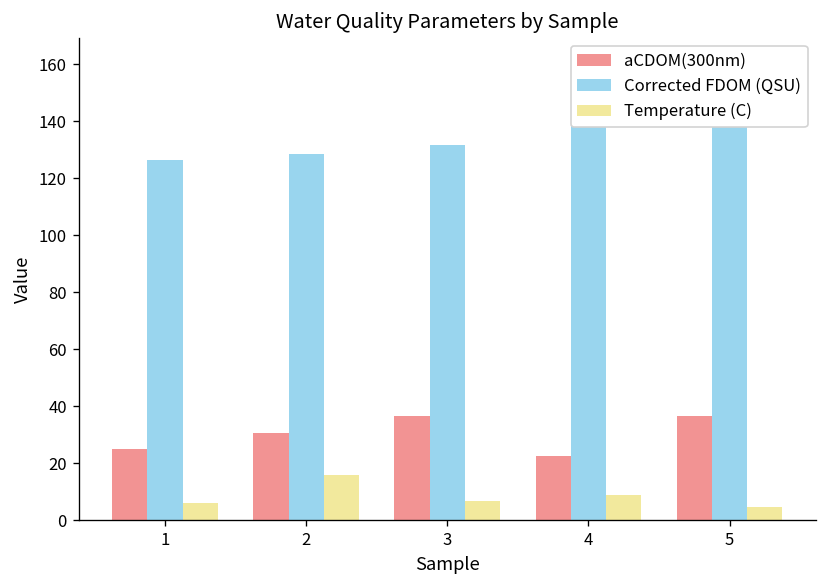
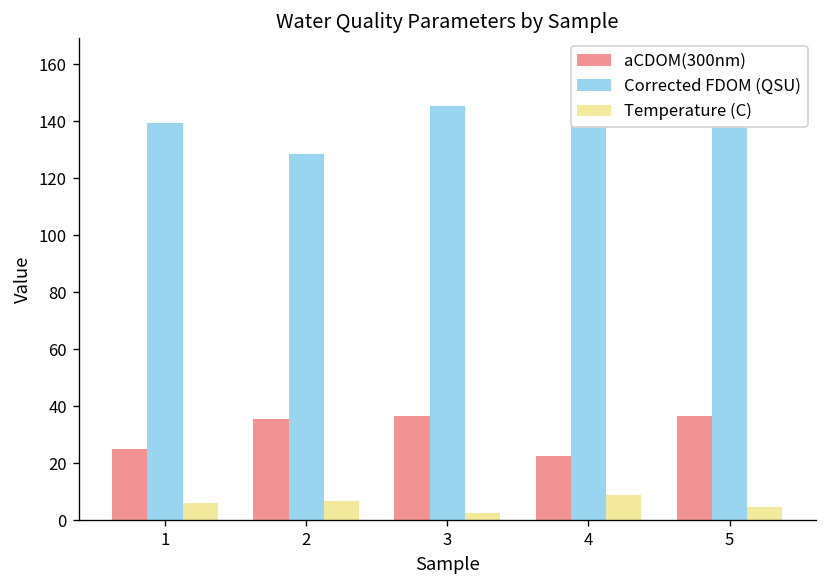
Corrected FDOM (QSU), 1: 126 -> 139
aCDOM(300nm), 2: 31 -> 36
Temperature (C), 2: 16 -> 7
Corrected FDOM (QSU), 3: 132 -> 145
Temperature (C), 3: 7 -> 3
